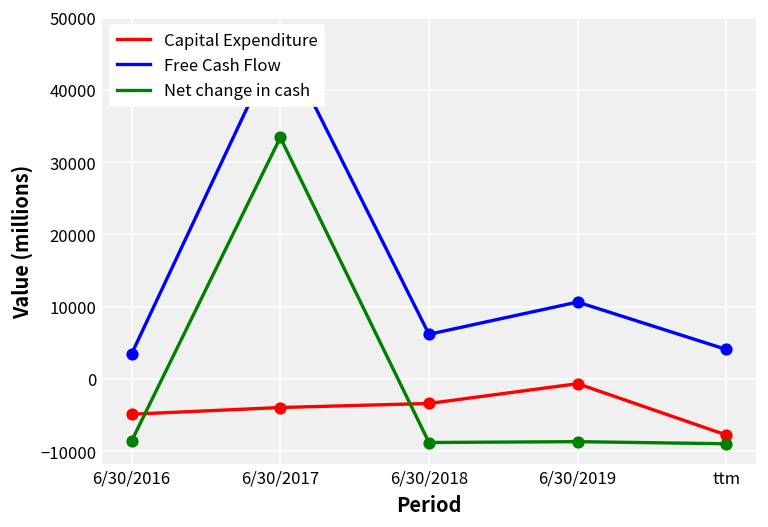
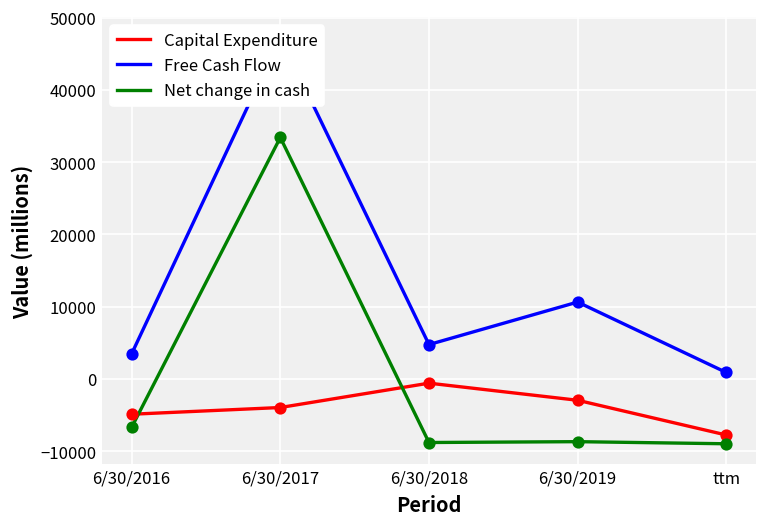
Net change in cash, 6/30/2016: -9000 -> -7000
Capital Expenditure, 6/30/2018: -3000 -> -1000
Free Cash Flow, 6/30/2018: 6000 -> 5000
Capital Expenditure, 6/30/2019: -1000 -> -3000
Free Cash Flow, ttm: 4000 -> 1000
